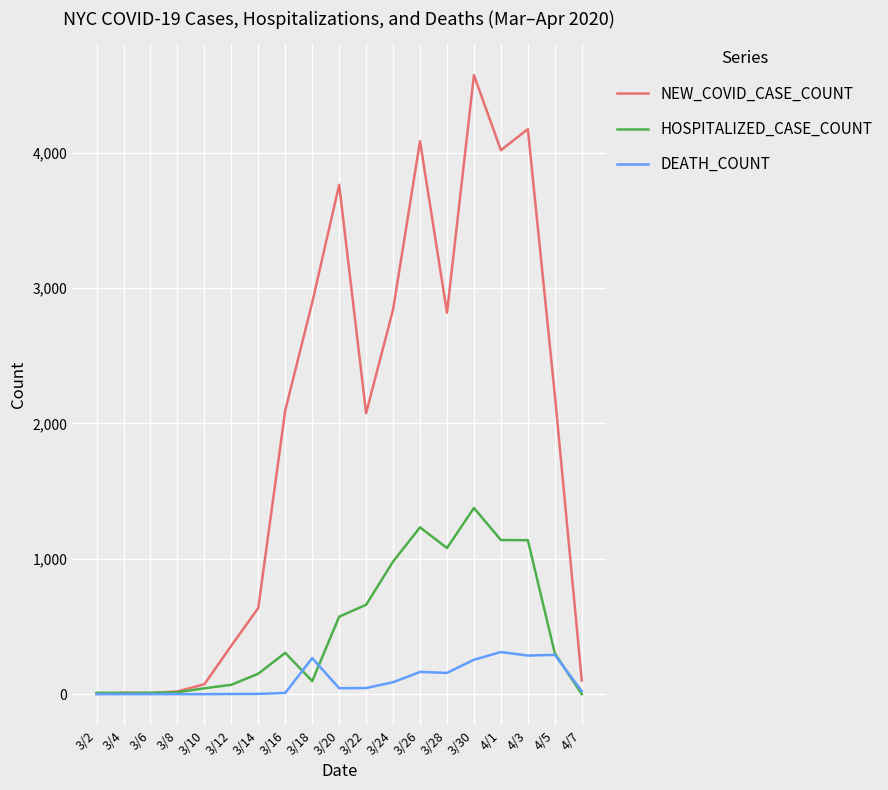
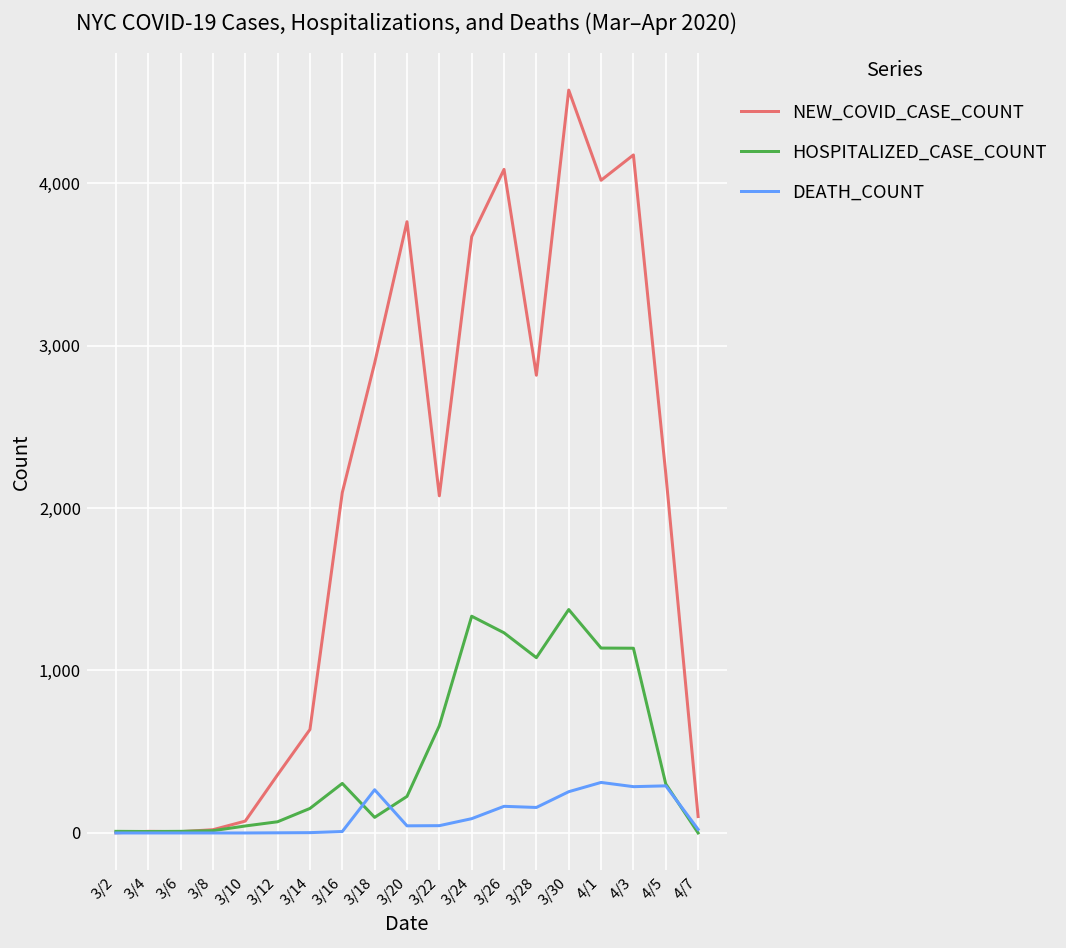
HOSPITALIZED_CASE_COUNT, 3/20: 570 -> 230
NEW_COVID_CASE_COUNT, 3/24: 2,840 -> 3,670
HOSPITALIZED_CASE_COUNT, 3/24: 980 -> 1,330
